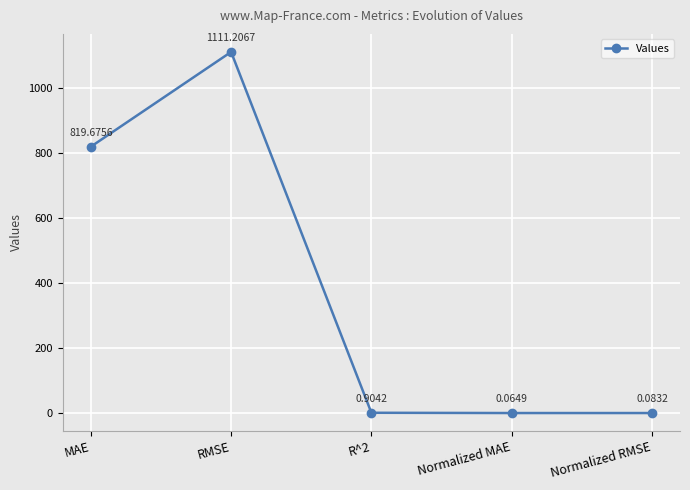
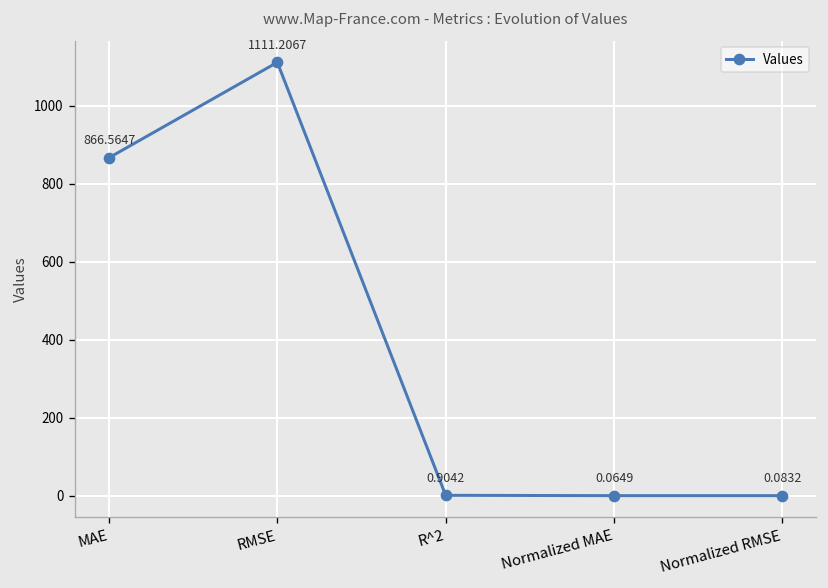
MAE: 819.6756 -> 866.5647
